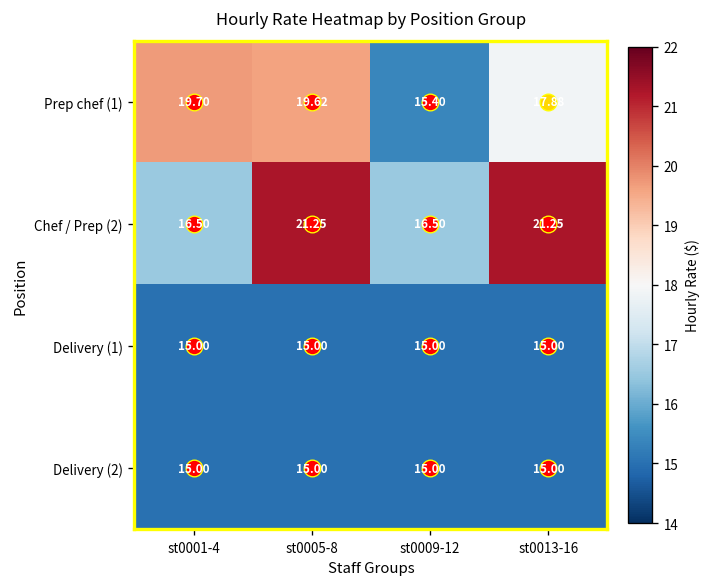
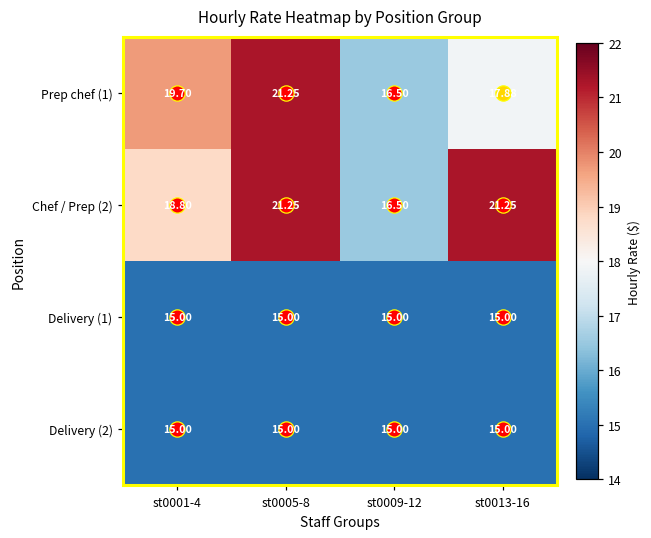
Prep chef (1), st0005-8: 19.62 -> 21.25
Prep chef (1), st0009-12: 15.40 -> 16.50
Chef / Prep (2), st0001-4: 16.50 -> 18.80
